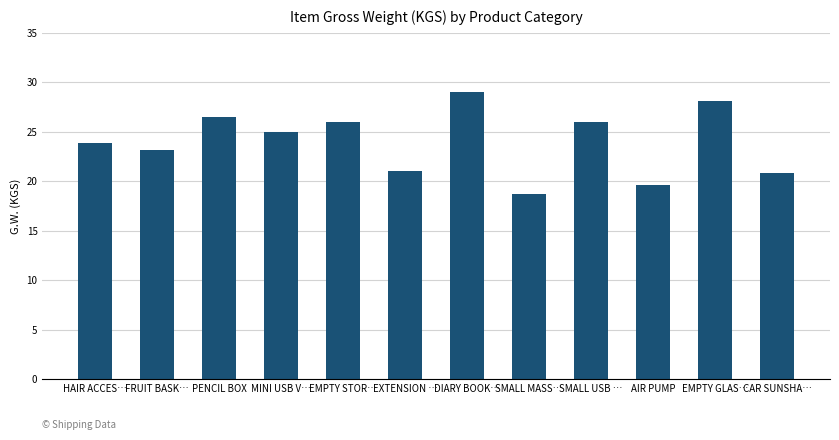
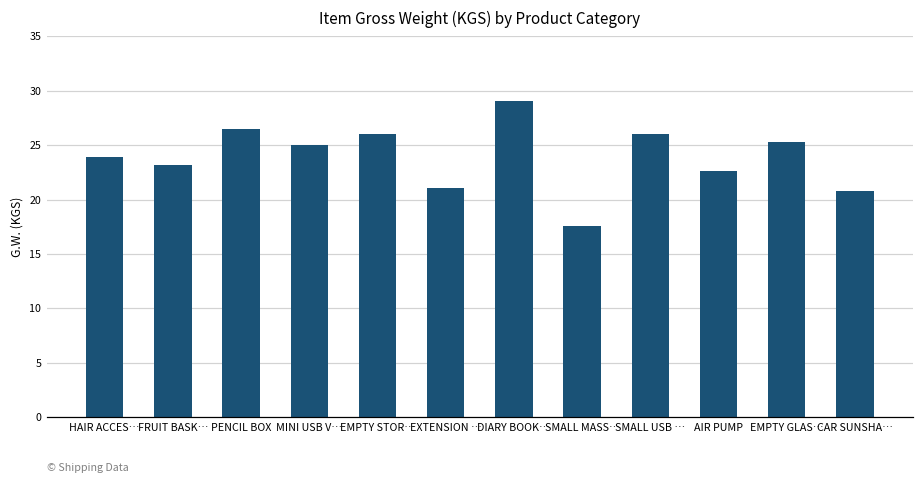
SMALL MASS…: 19 -> 18
AIR PUMP: 20 -> 23
EMPTY GLAS…: 28 -> 25
